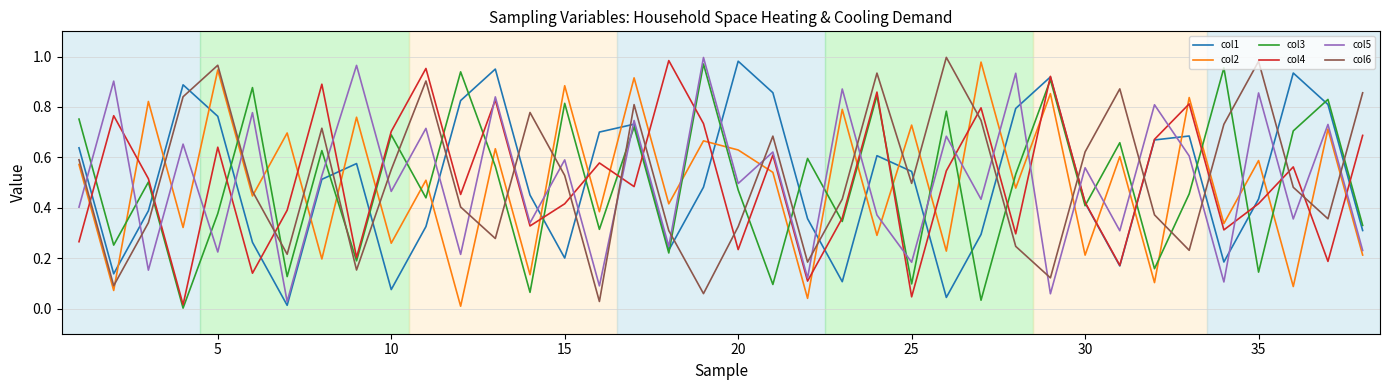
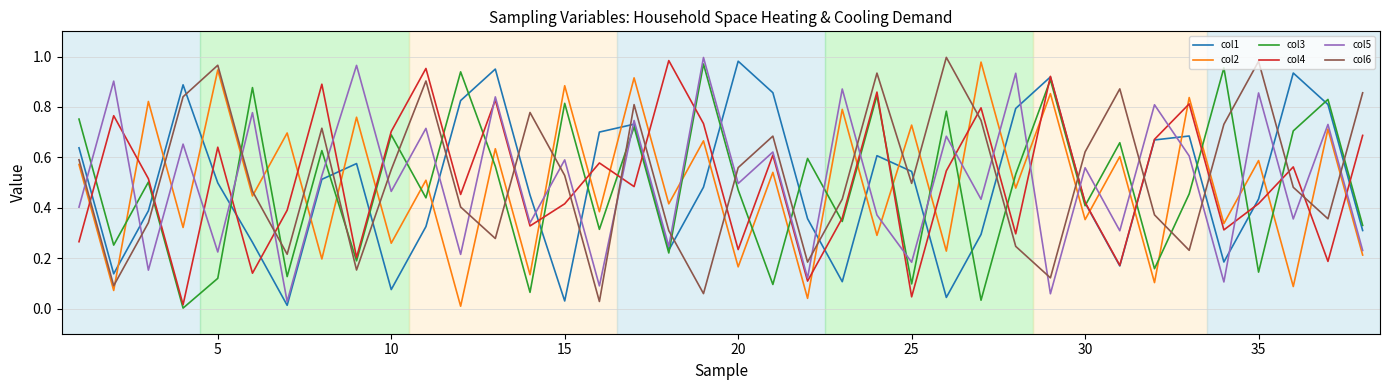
col1, 5: 0.76 -> 0.50
col3, 5: 0.38 -> 0.12
col1, 15: 0.20 -> 0.03
col2, 20: 0.63 -> 0.17
col6, 20: 0.32 -> 0.56
col2, 30: 0.21 -> 0.35
